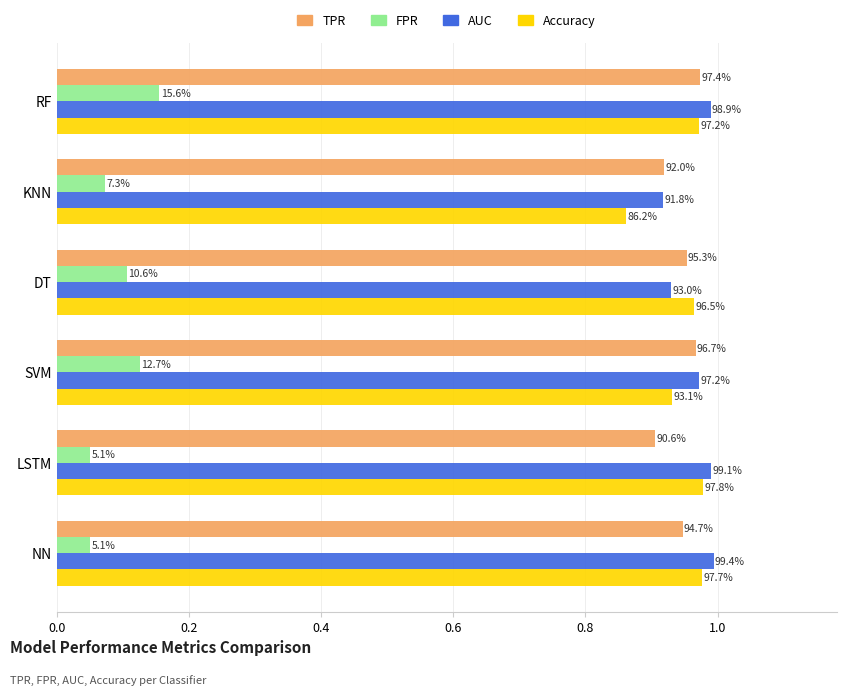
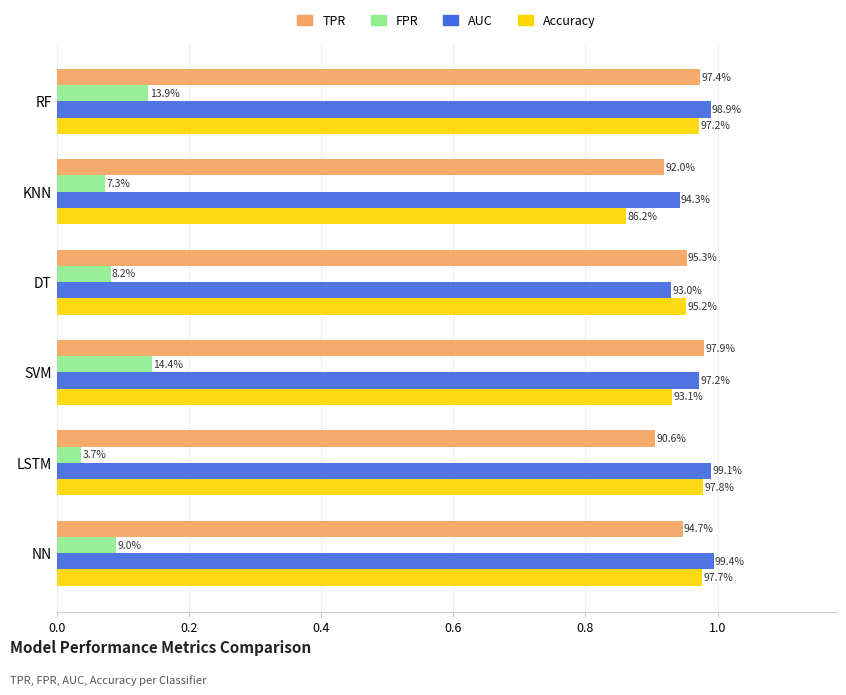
FPR, RF: 15.6% -> 13.9%
AUC, KNN: 91.8% -> 94.3%
FPR, DT: 10.6% -> 8.2%
Accuracy, DT: 96.5% -> 95.2%
TPR, SVM: 96.7% -> 97.9%
FPR, SVM: 12.7% -> 14.4%
FPR, LSTM: 5.1% -> 3.7%
FPR, NN: 5.1% -> 9.0%
